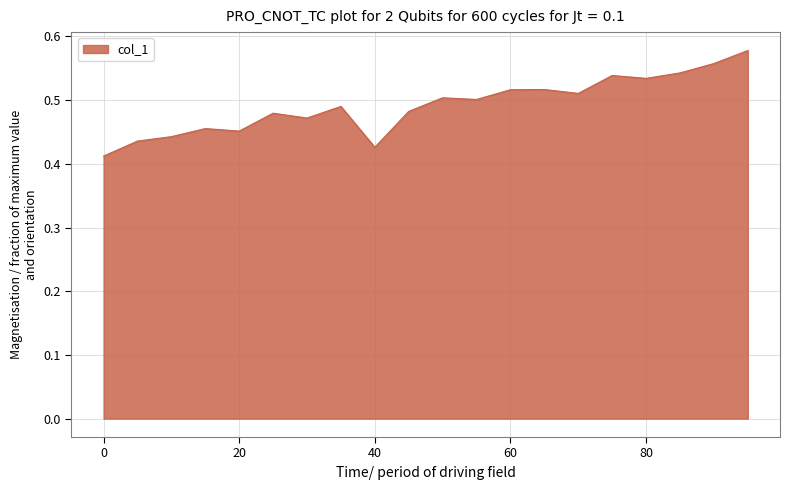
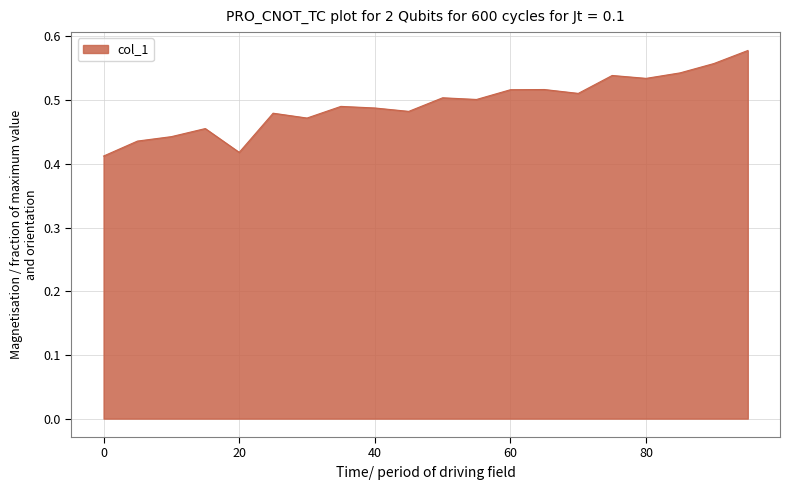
20: 0.45 -> 0.42
40: 0.43 -> 0.49
